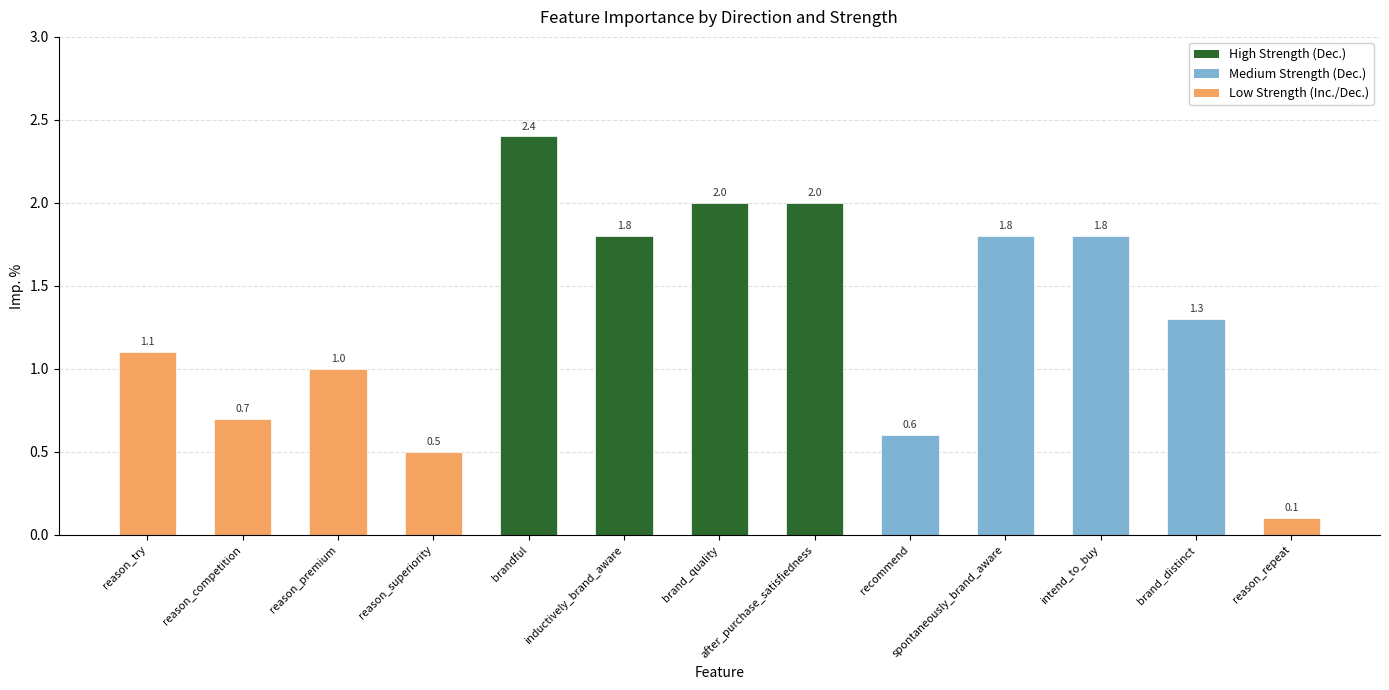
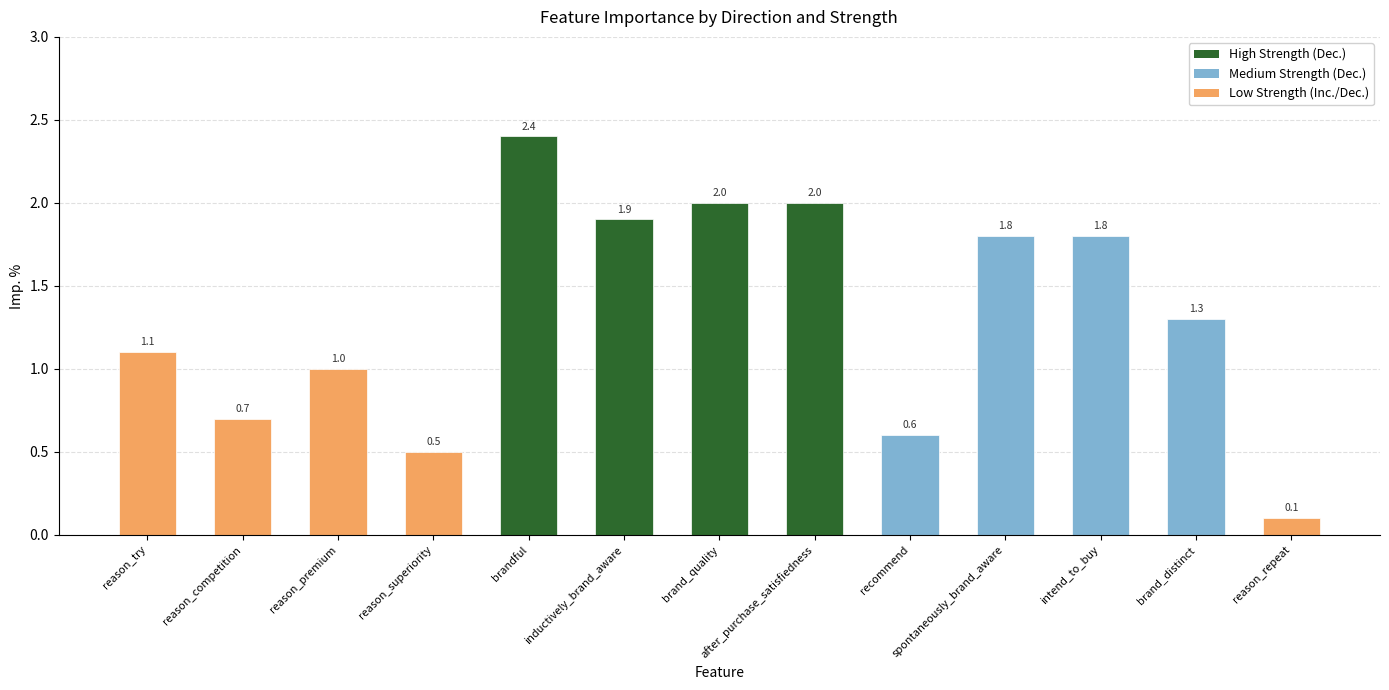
inductively_brand_aware: 1.8 -> 1.9
